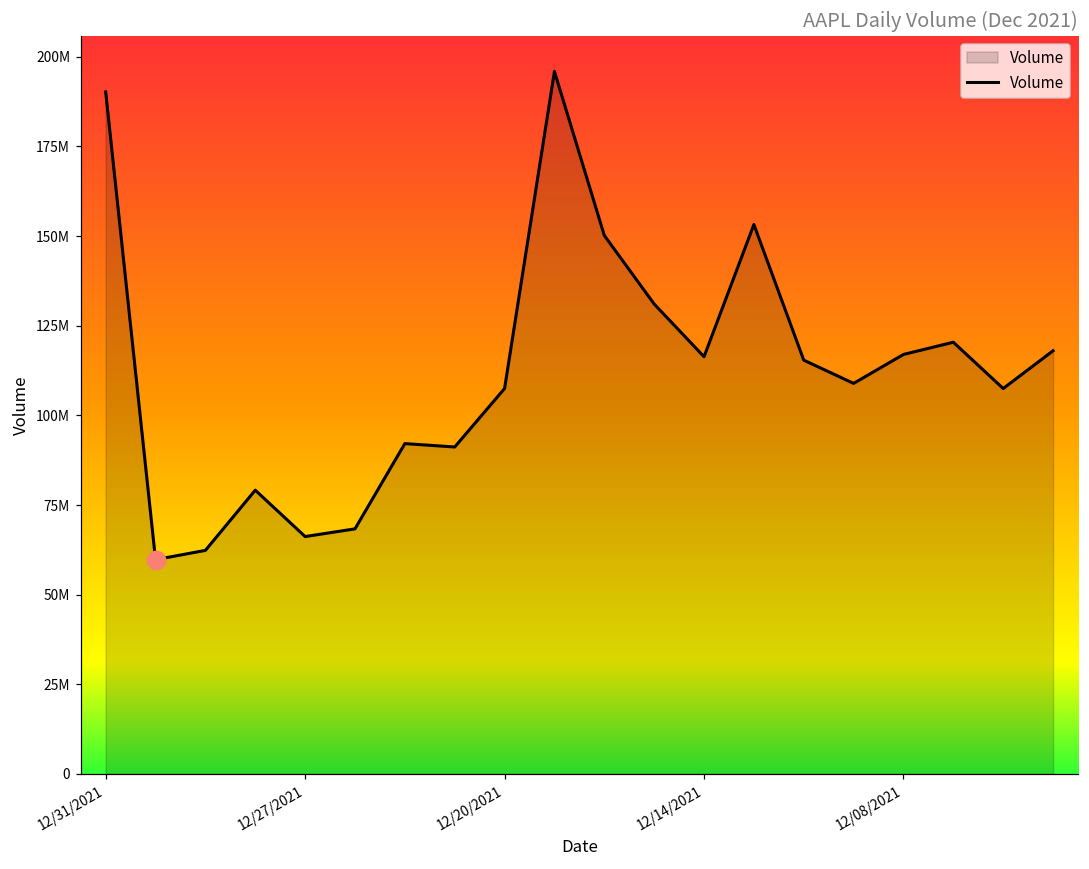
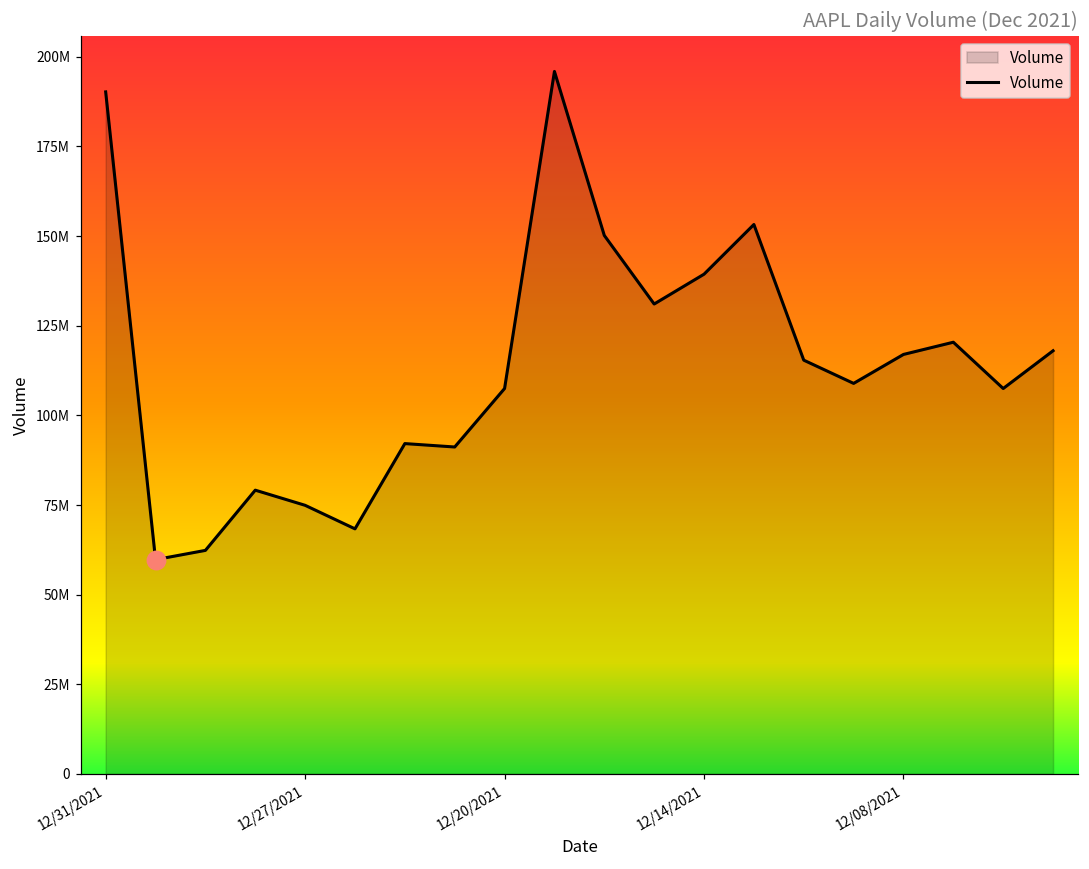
Volume, 12/27/2021: 66000000 -> 75000000
Volume, 12/14/2021: 116000000 -> 139000000
